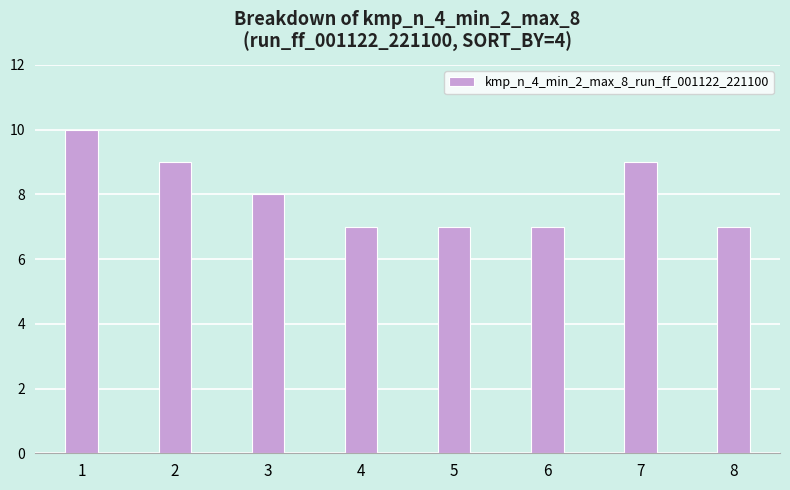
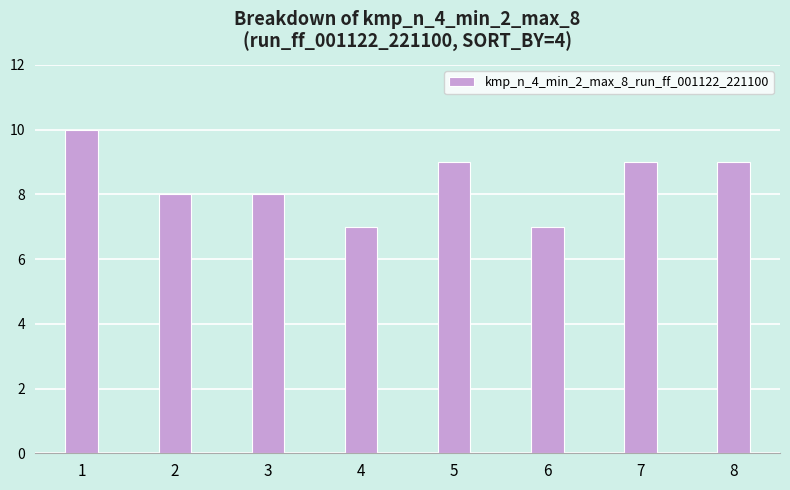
2: 9 -> 8
5: 7 -> 9
8: 7 -> 9
